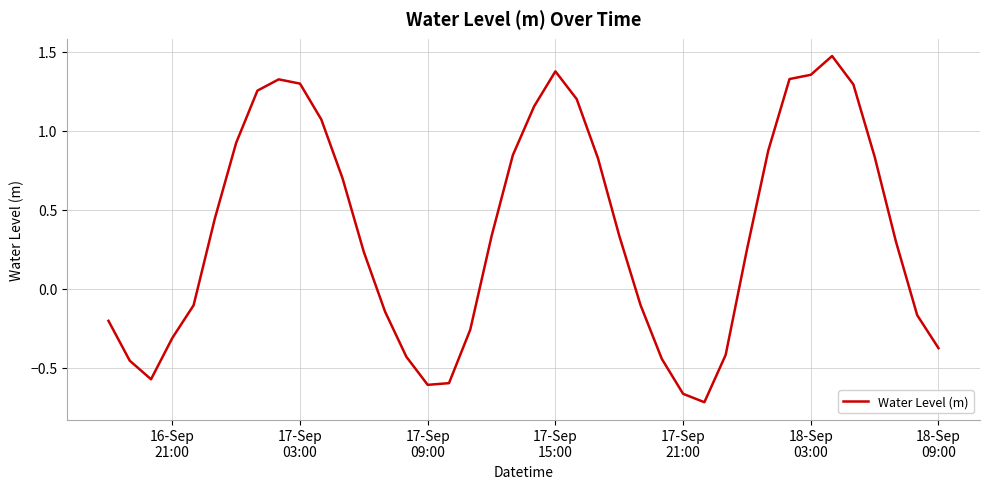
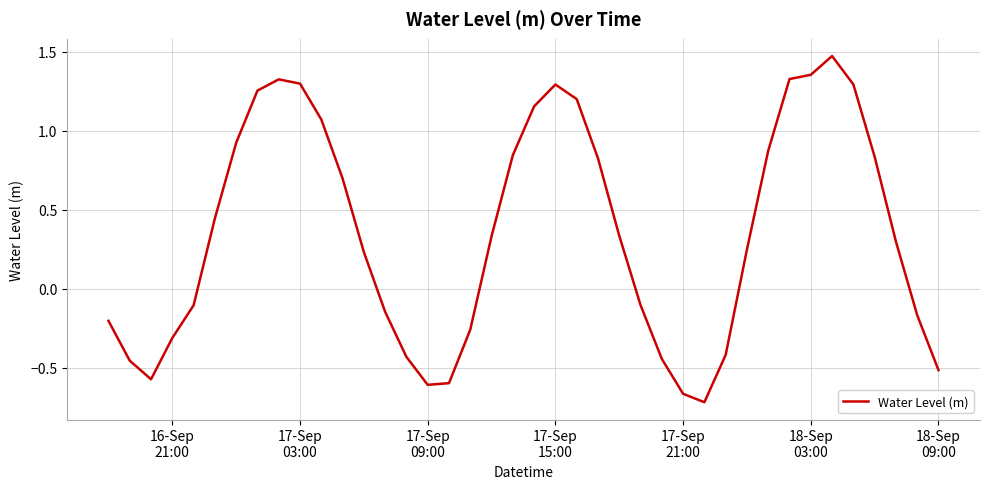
17-Sep 15:00: 1.38 -> 1.29
18-Sep 09:00: -0.38 -> -0.52
